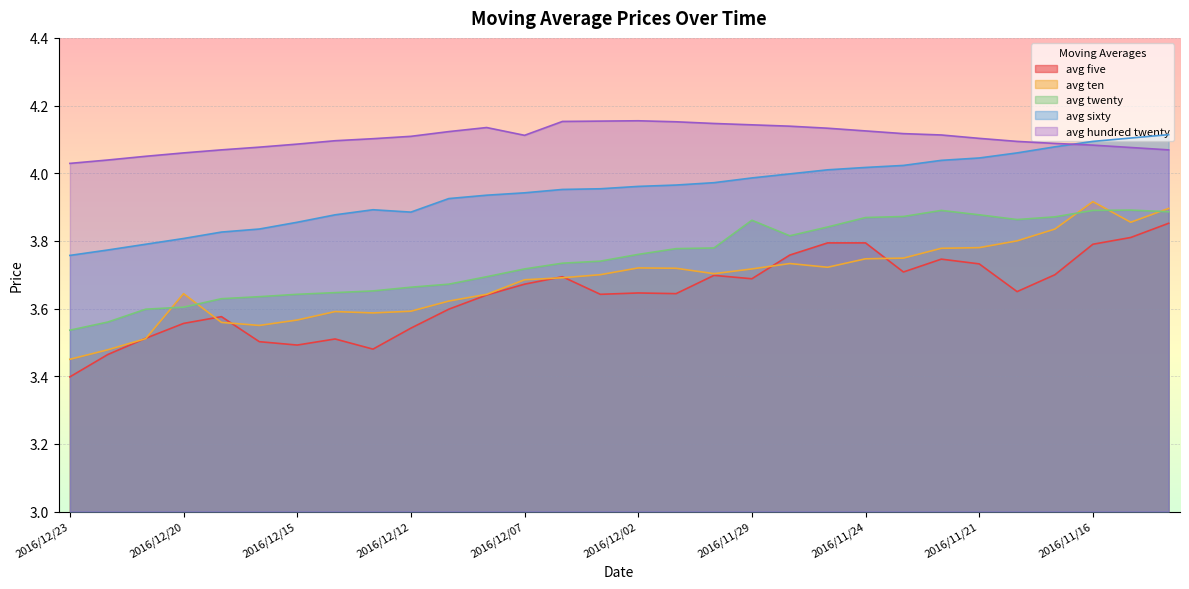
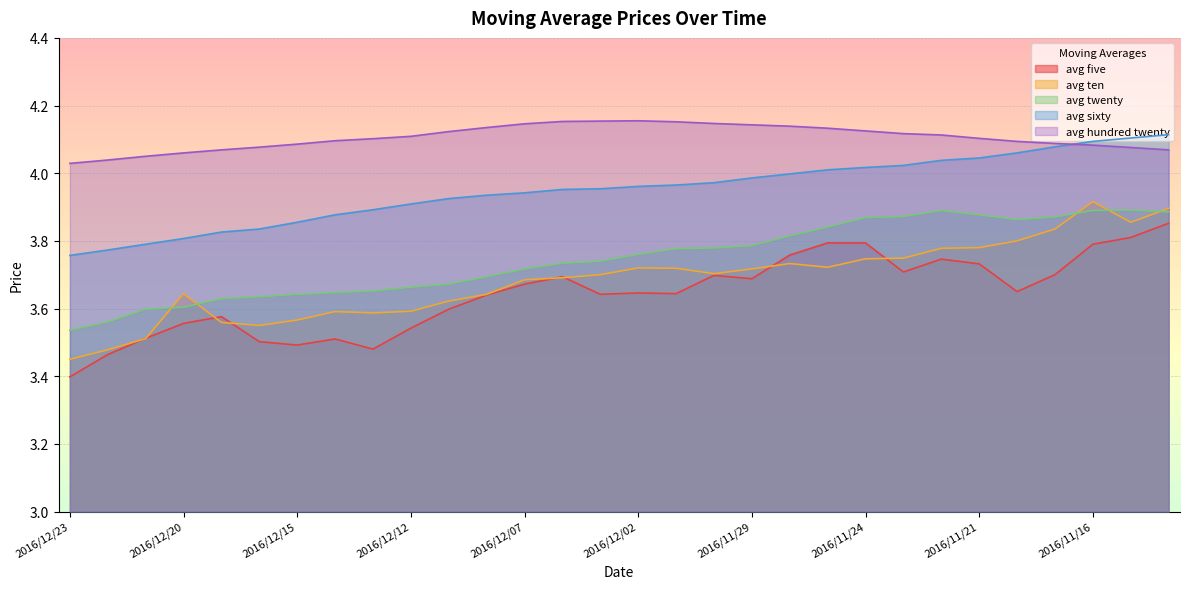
avg sixty, 2016/12/12: 3.89 -> 3.91
avg hundred twenty, 2016/12/07: 4.11 -> 4.15
avg twenty, 2016/11/29: 3.86 -> 3.79
